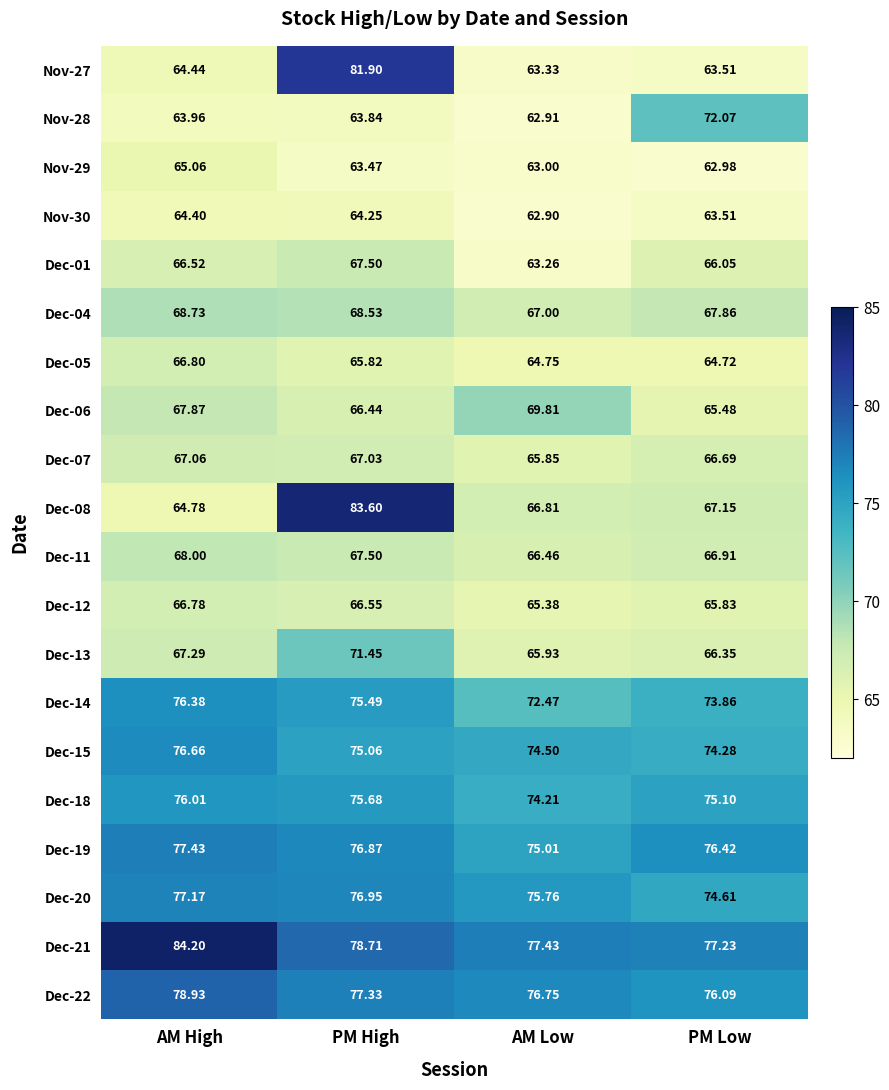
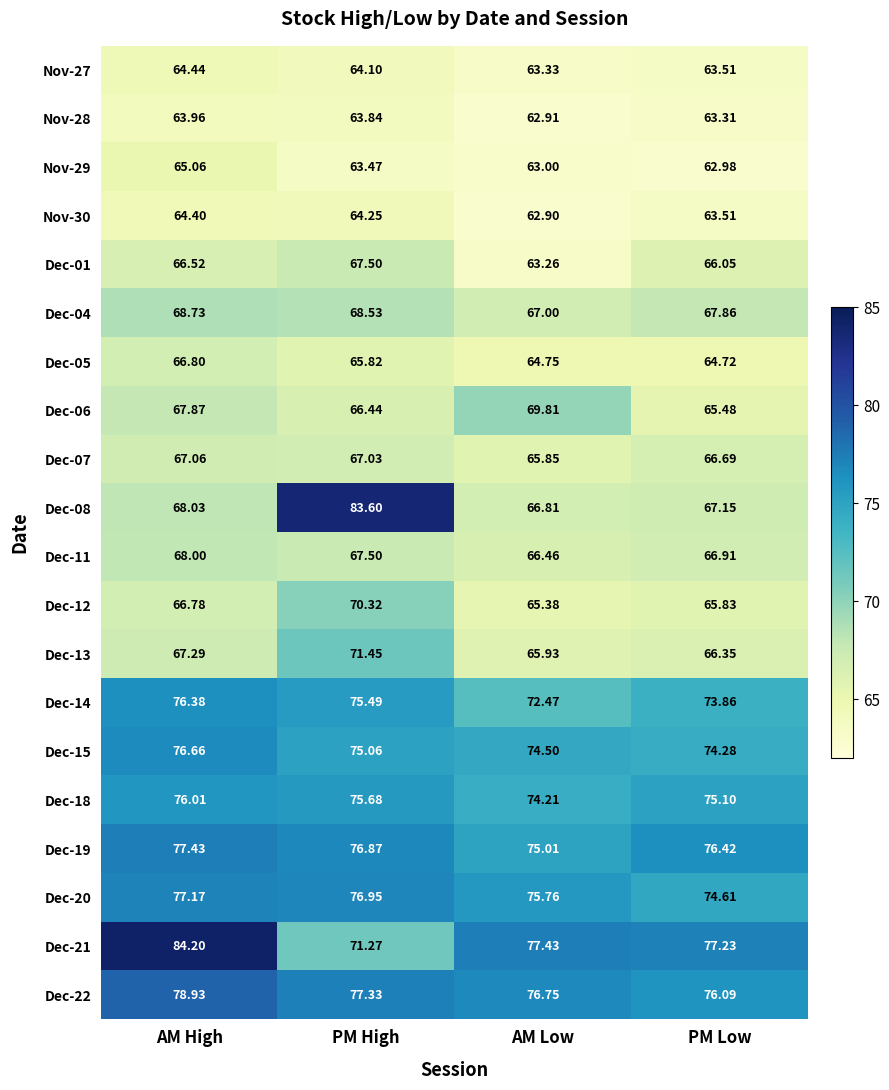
Nov-27, PM High: 81.90 -> 64.10
Nov-28, PM Low: 72.07 -> 63.31
Dec-08, AM High: 64.78 -> 68.03
Dec-12, PM High: 66.55 -> 70.32
Dec-21, PM High: 78.71 -> 71.27
